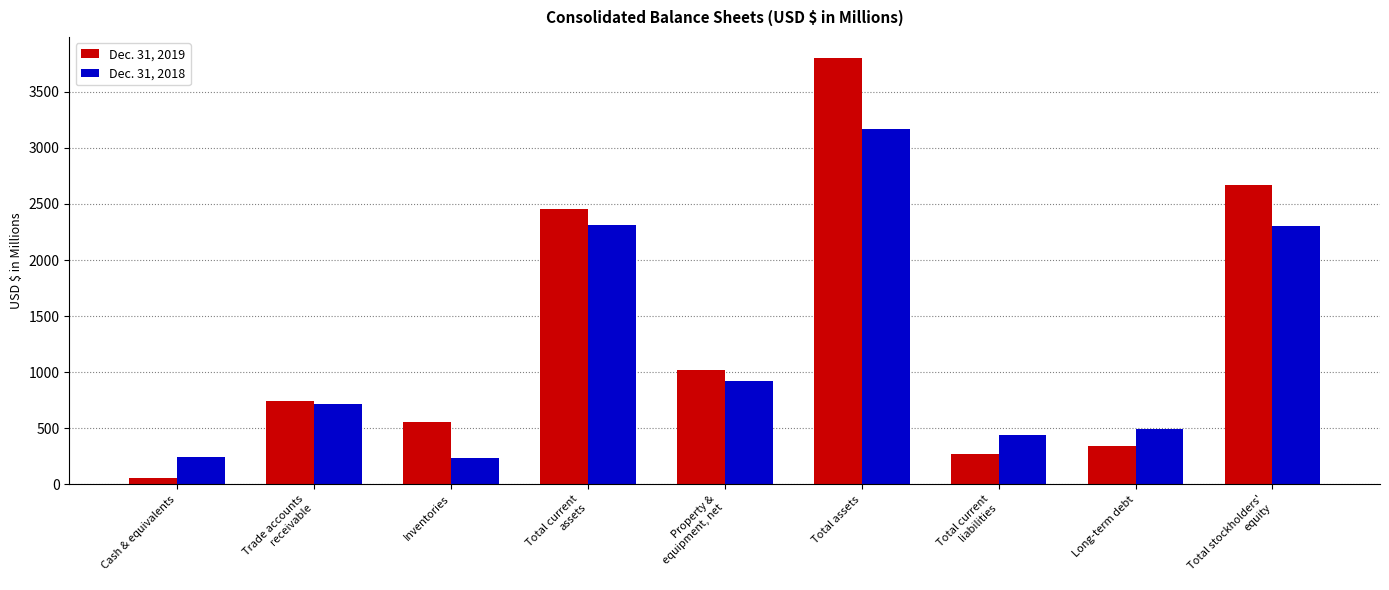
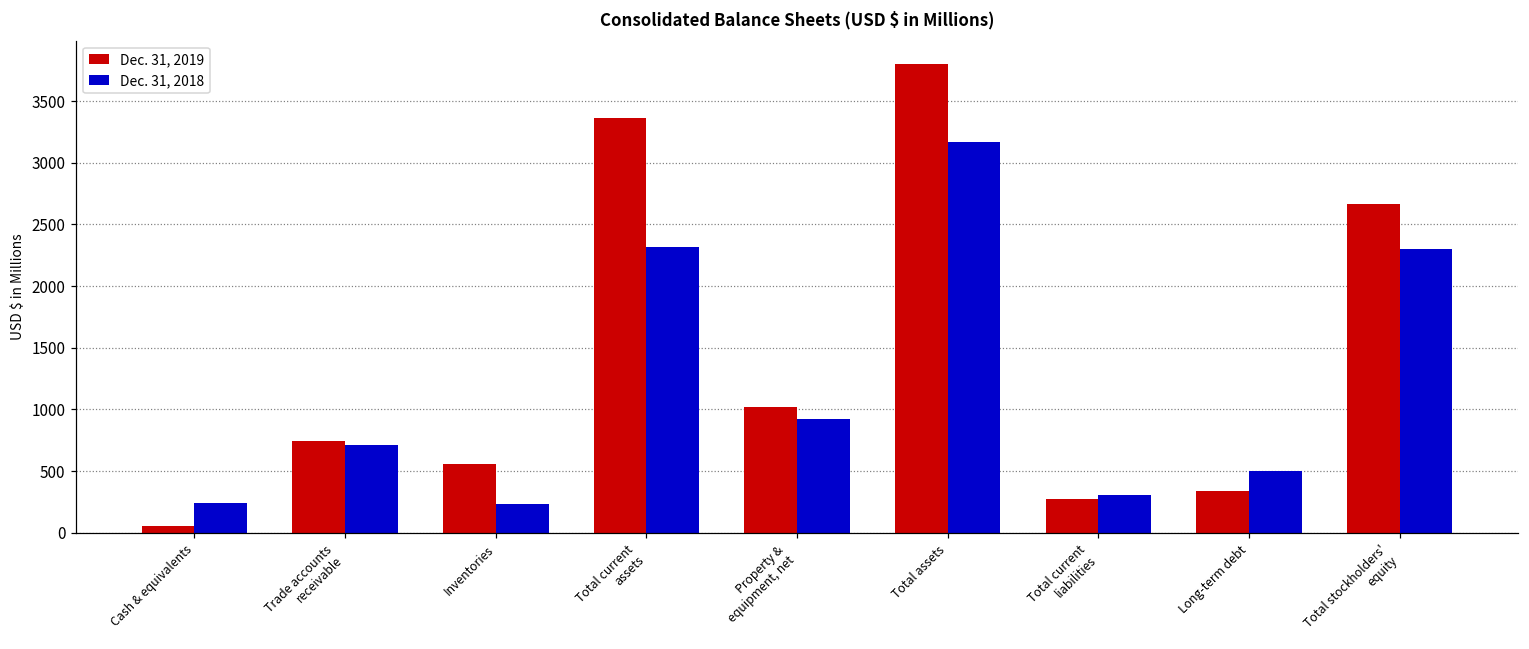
Dec. 31, 2019, Total current assets: 2460 -> 3360
Dec. 31, 2018, Total current liabilities: 440 -> 310
